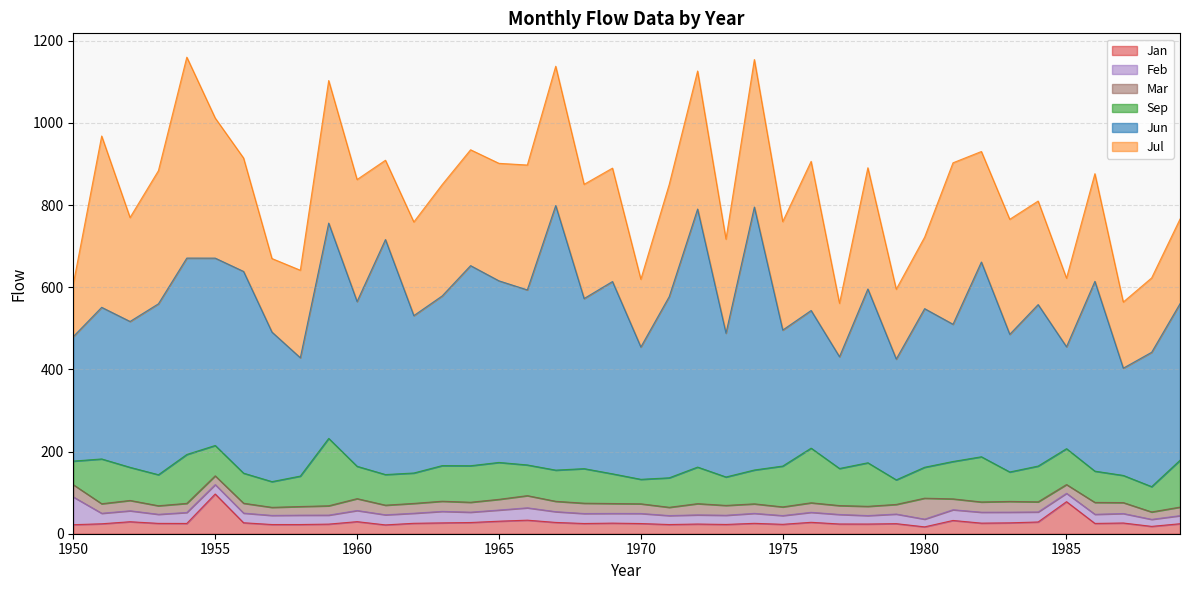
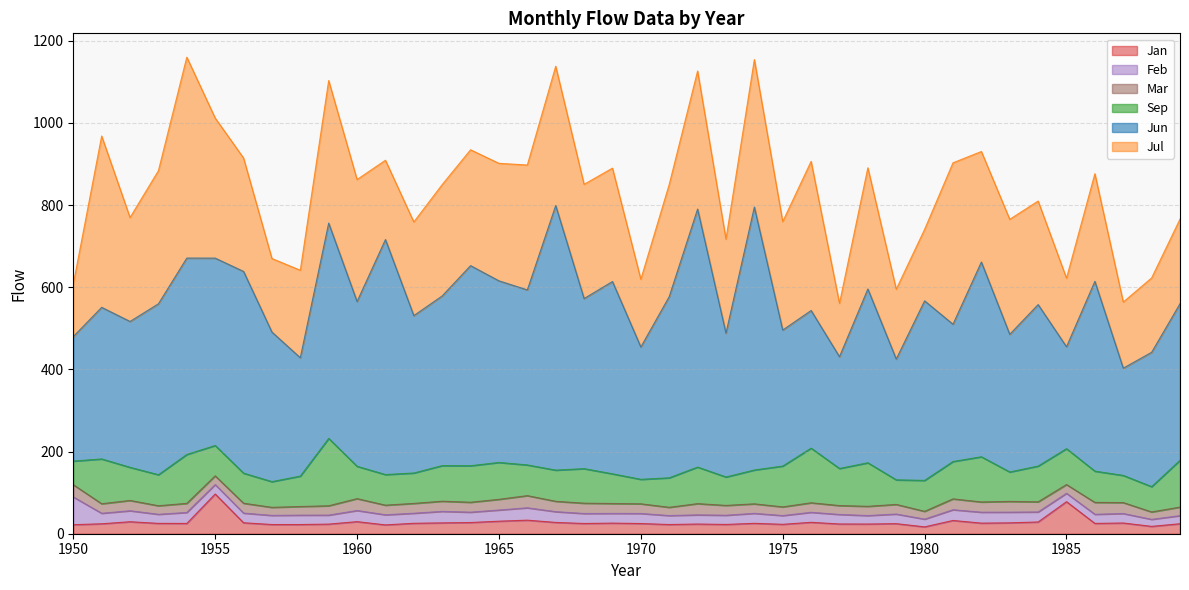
Mar, 1980: 50 -> 20
Jun, 1980: 390 -> 440
